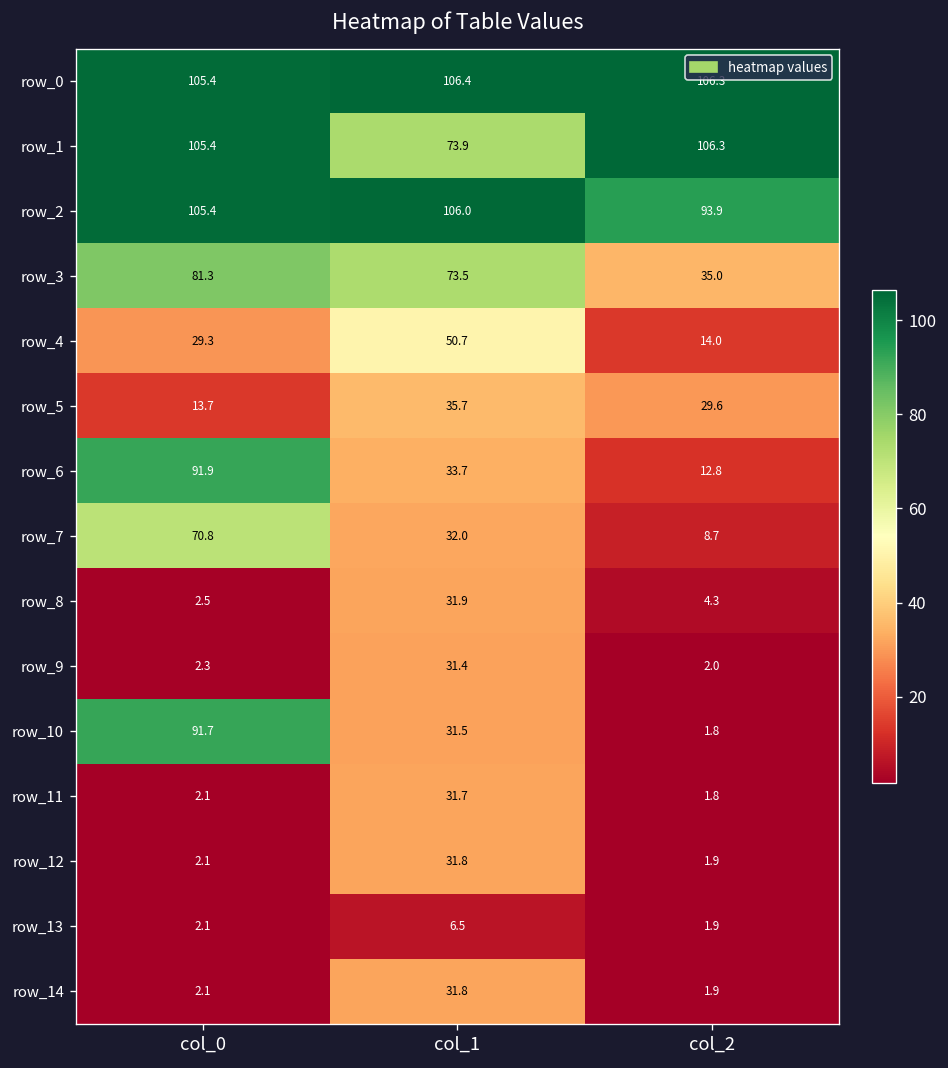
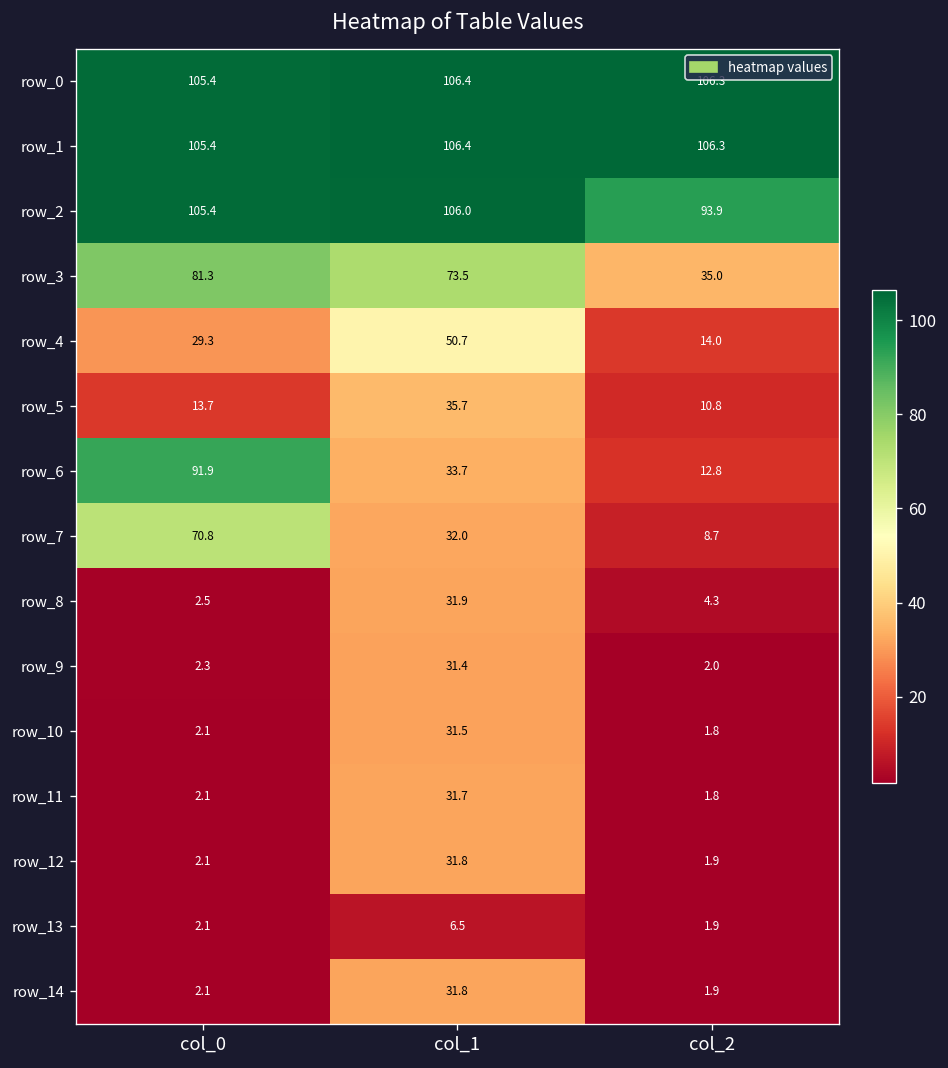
row_1, col_1: 73.9 -> 106.4
row_5, col_2: 29.6 -> 10.8
row_10, col_0: 91.7 -> 2.1
